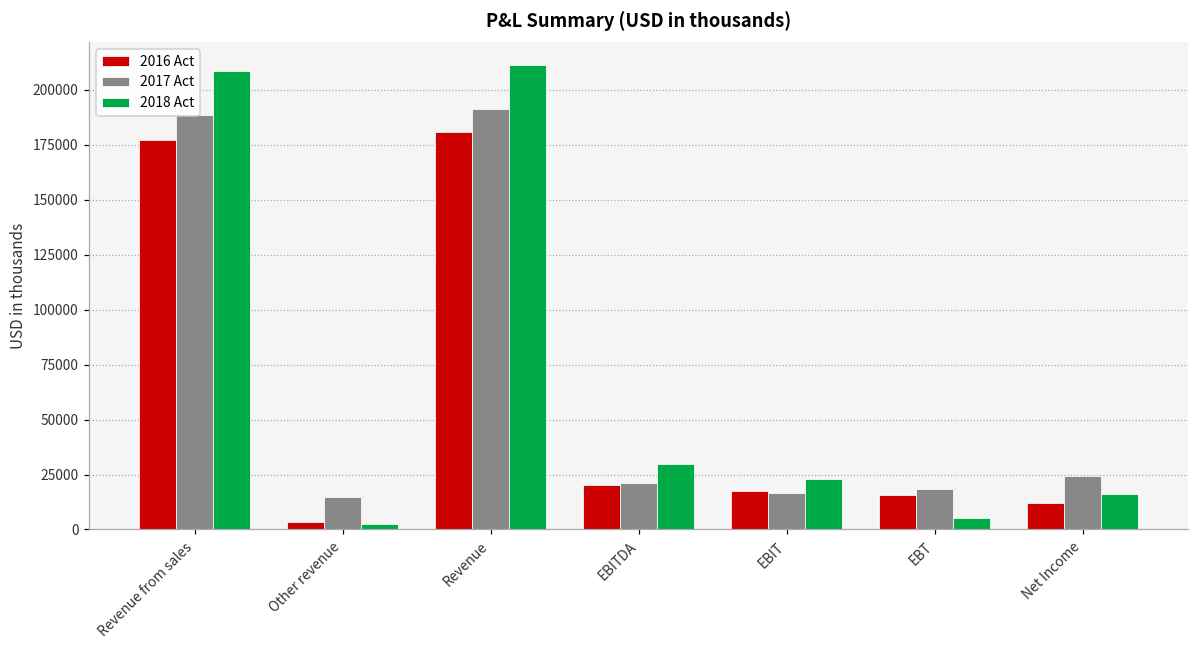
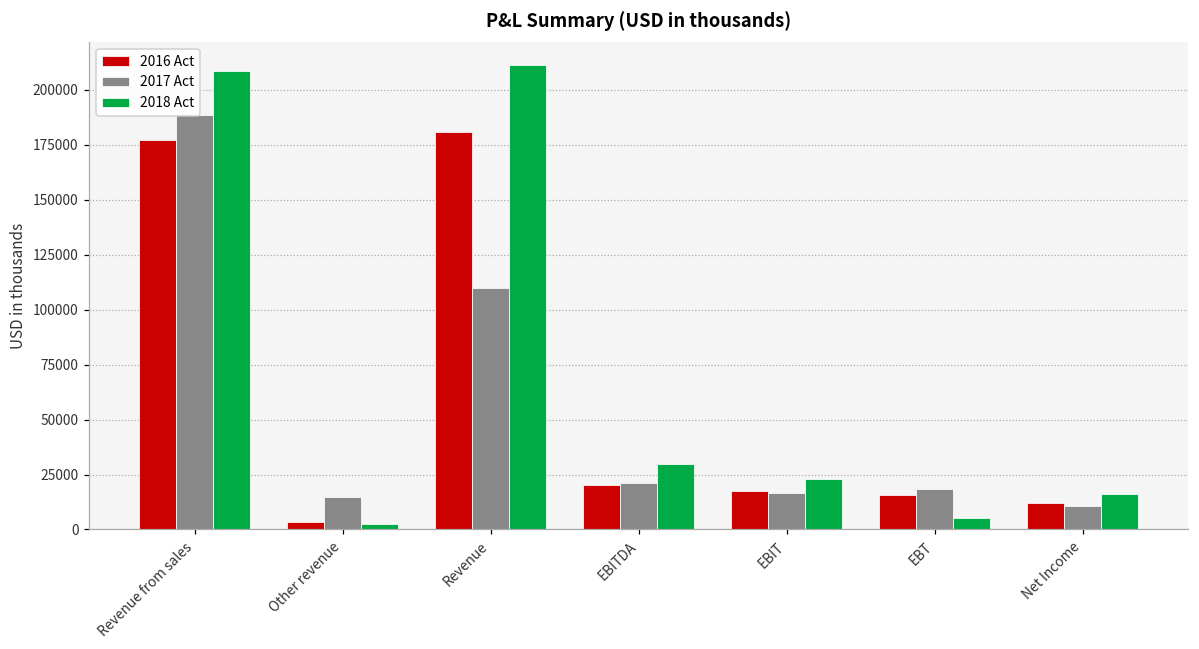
2017 Act, Revenue: 191000 -> 110000
2017 Act, Net Income: 24000 -> 10000
